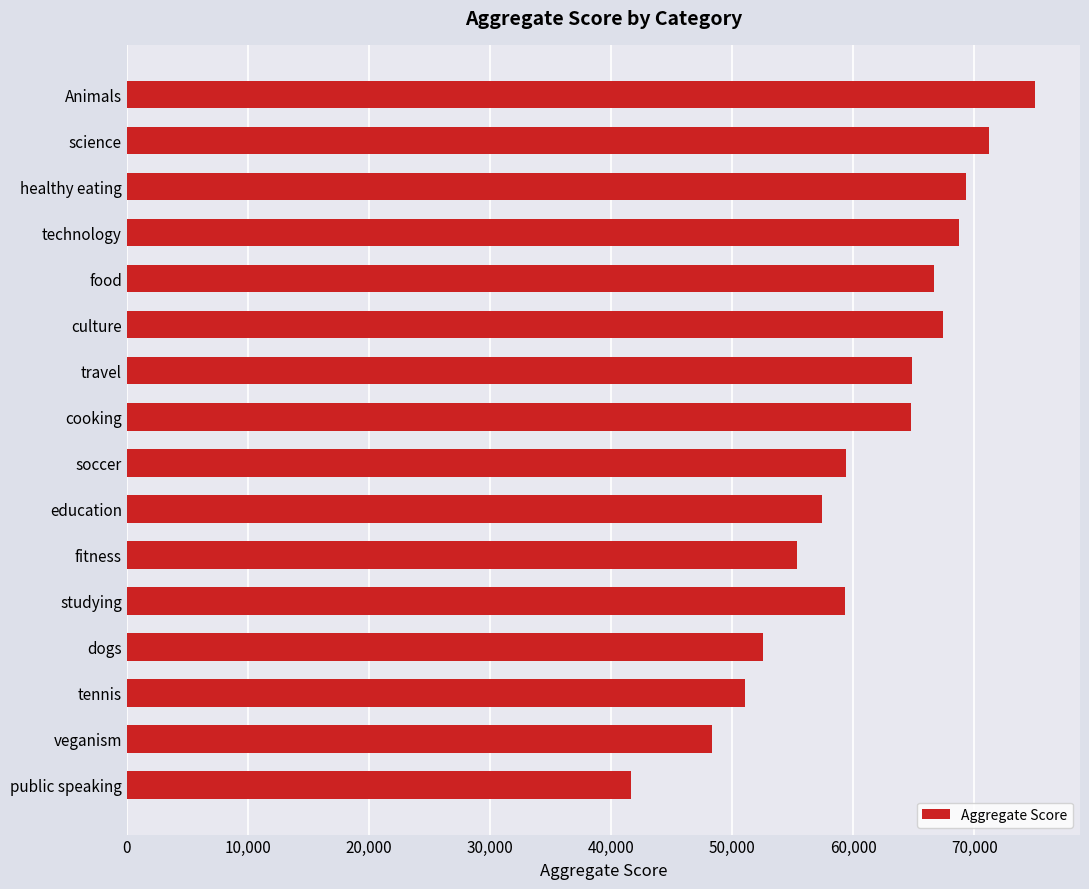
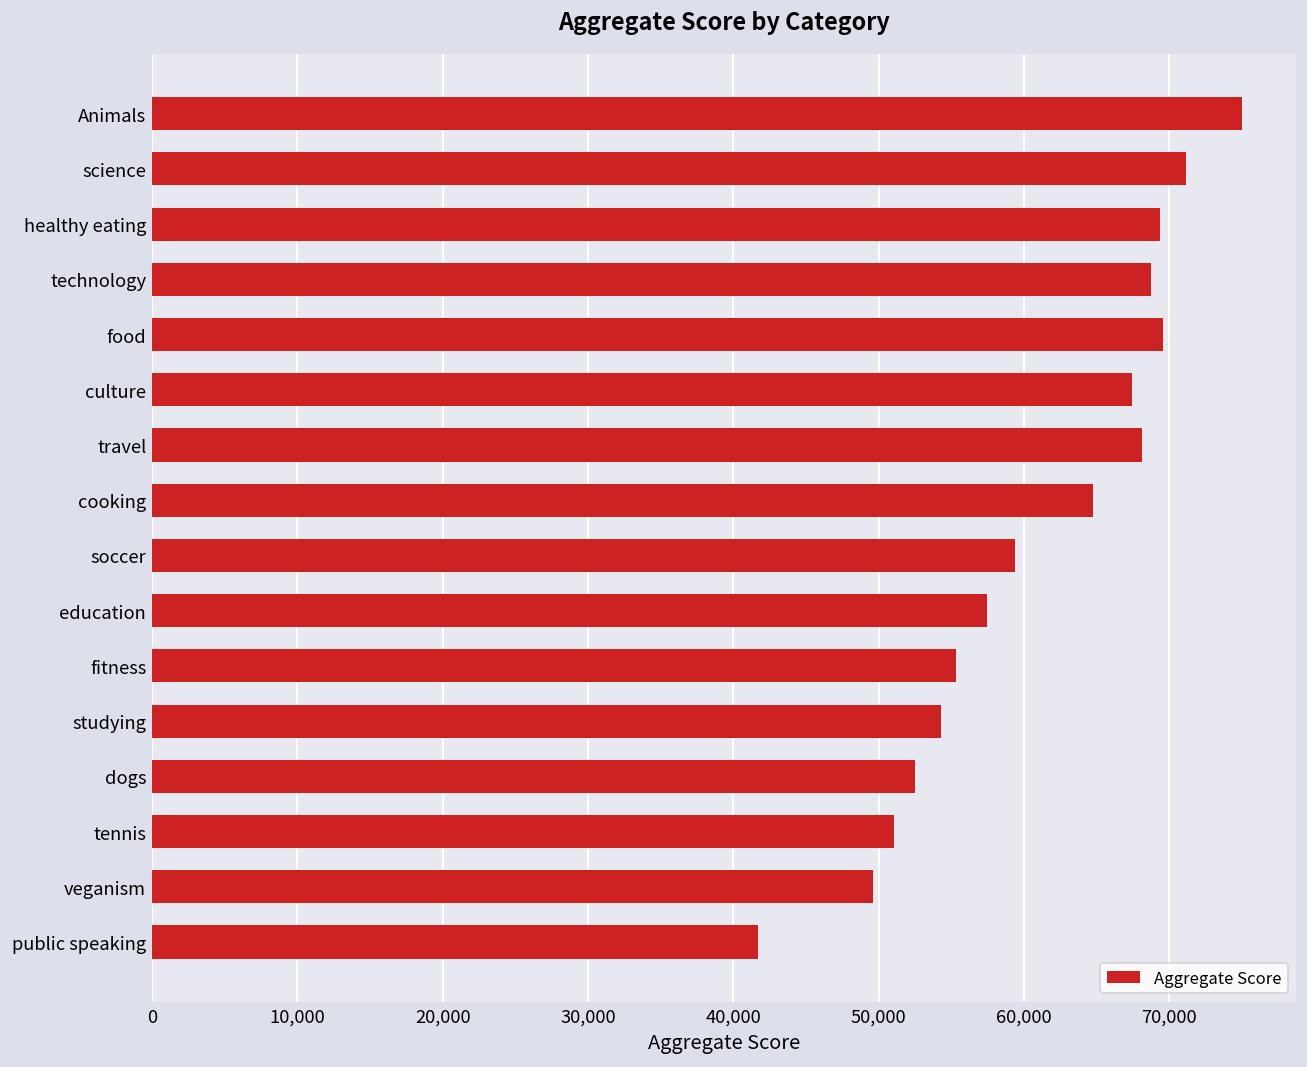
food: 66,700 -> 69,600
travel: 64,900 -> 68,100
studying: 59,300 -> 54,300
veganism: 48,400 -> 49,600
